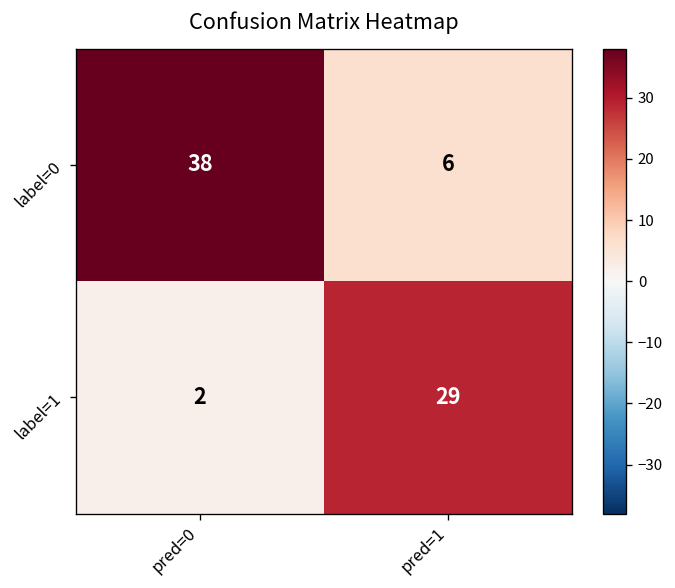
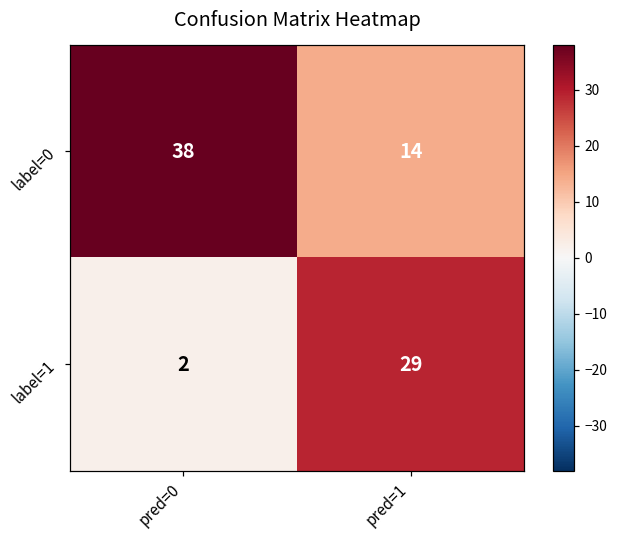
label=0, pred=1: 6 -> 14
